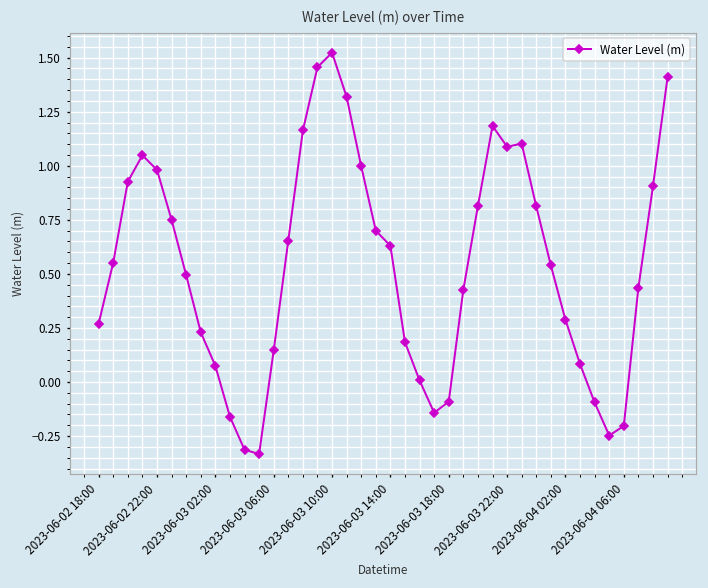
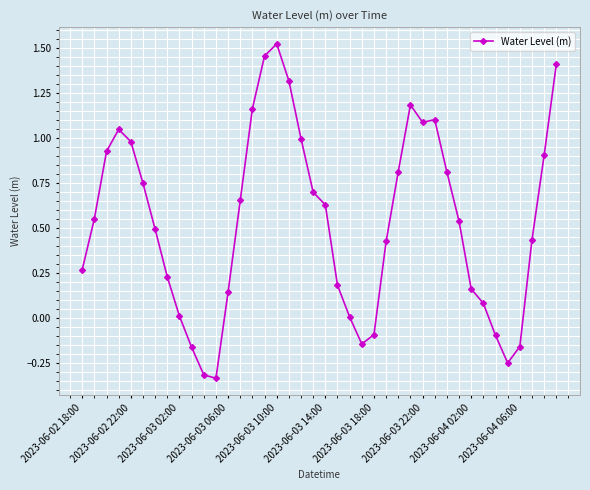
2023-06-03 02:00: 0.07 -> 0.01
2023-06-04 02:00: 0.29 -> 0.16
2023-06-04 06:00: -0.20 -> -0.16
